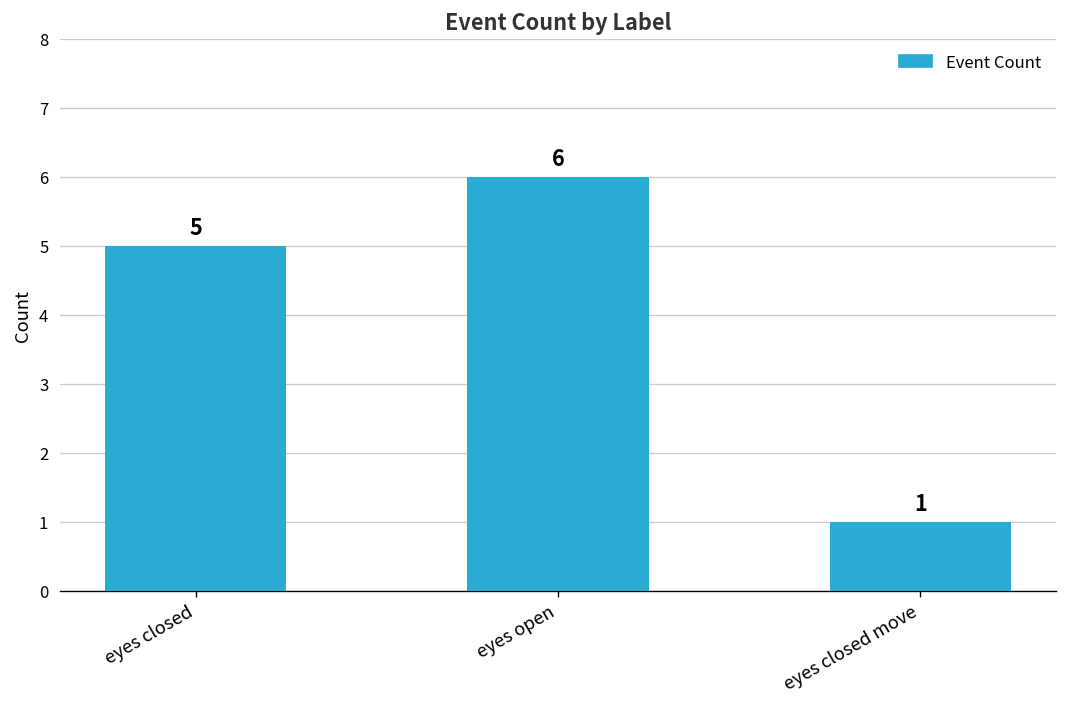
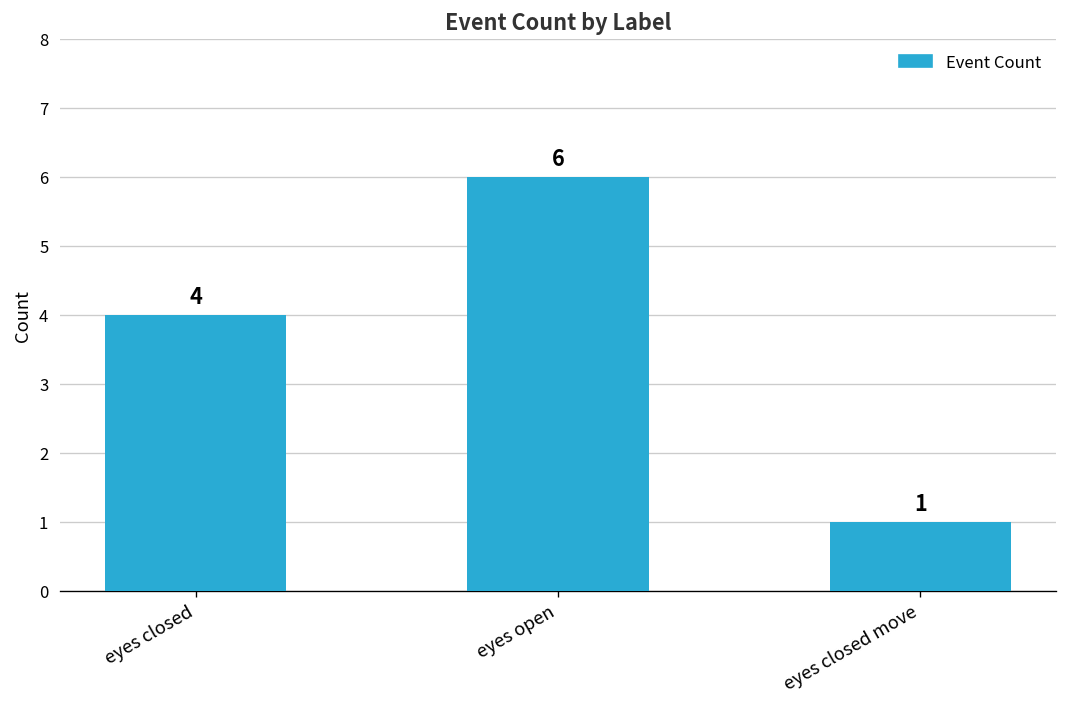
eyes closed: 5 -> 4
